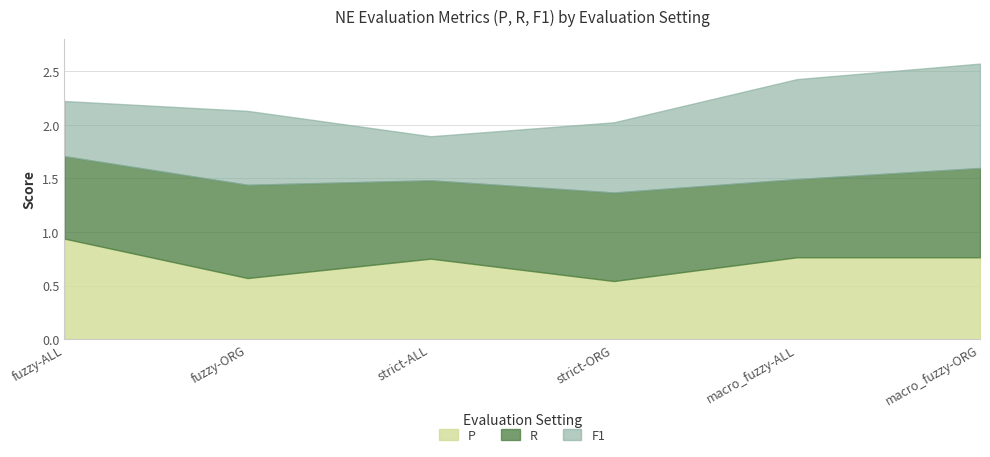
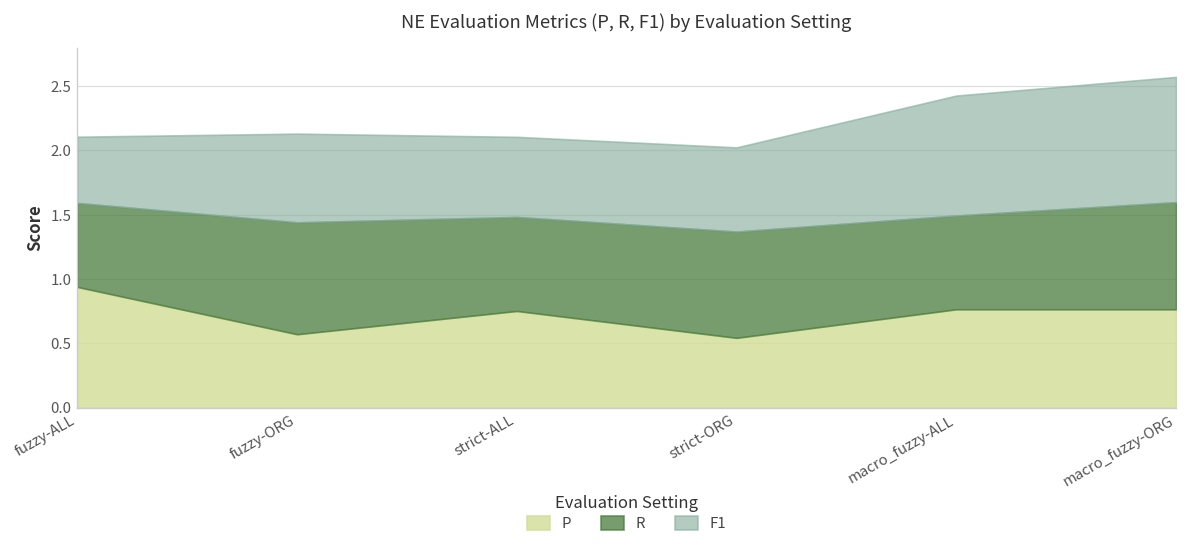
R, fuzzy-ALL: 0.77 -> 0.65
F1, strict-ALL: 0.41 -> 0.62
